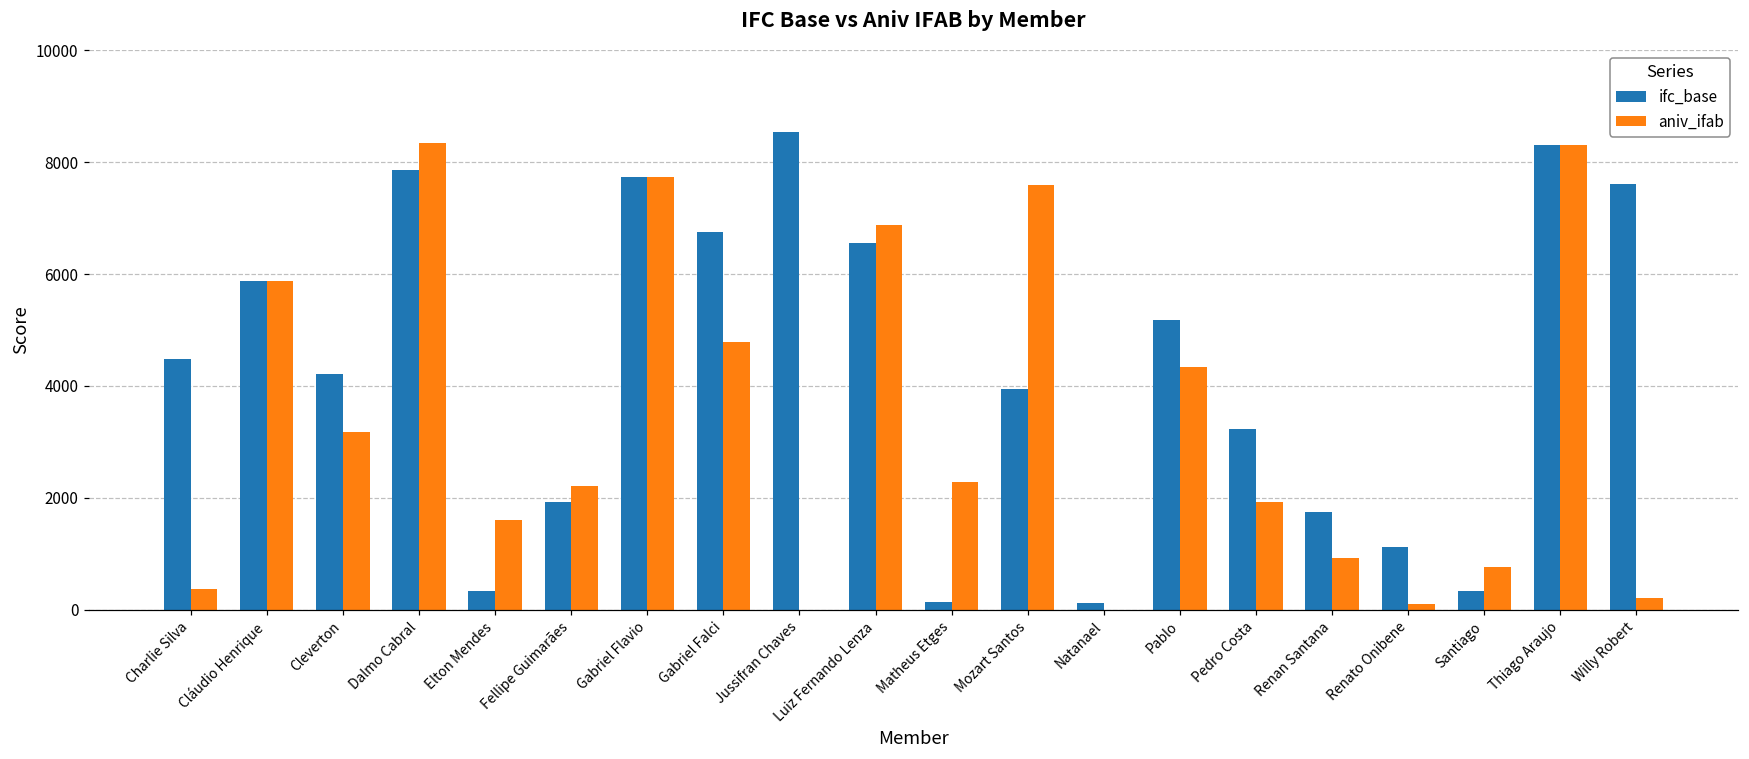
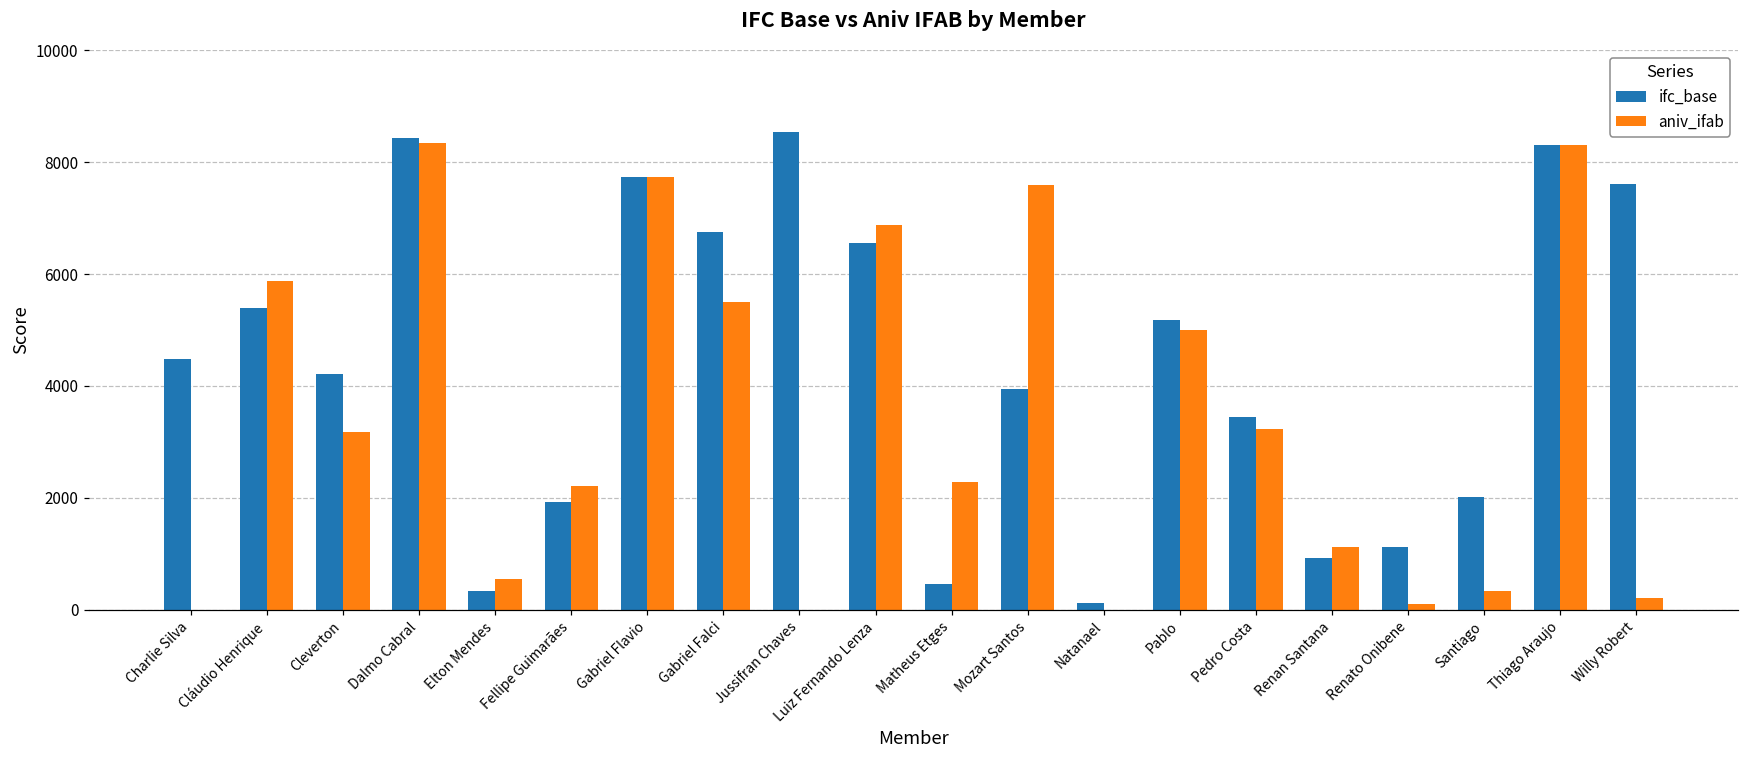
aniv_ifab, Charlie Silva: 400 -> 0
ifc_base, Cláudio Henrique: 5900 -> 5400
ifc_base, Dalmo Cabral: 7900 -> 8400
aniv_ifab, Elton Mendes: 1600 -> 500
aniv_ifab, Gabriel Falci: 4800 -> 5500
ifc_base, Matheus Etges: 100 -> 500
aniv_ifab, Pablo: 4300 -> 5000
ifc_base, Pedro Costa: 3200 -> 3400
aniv_ifab, Pedro Costa: 1900 -> 3200
ifc_base, Renan Santana: 1800 -> 900
aniv_ifab, Renan Santana: 900 -> 1100
ifc_base, Santiago: 300 -> 2000
aniv_ifab, Santiago: 800 -> 300
